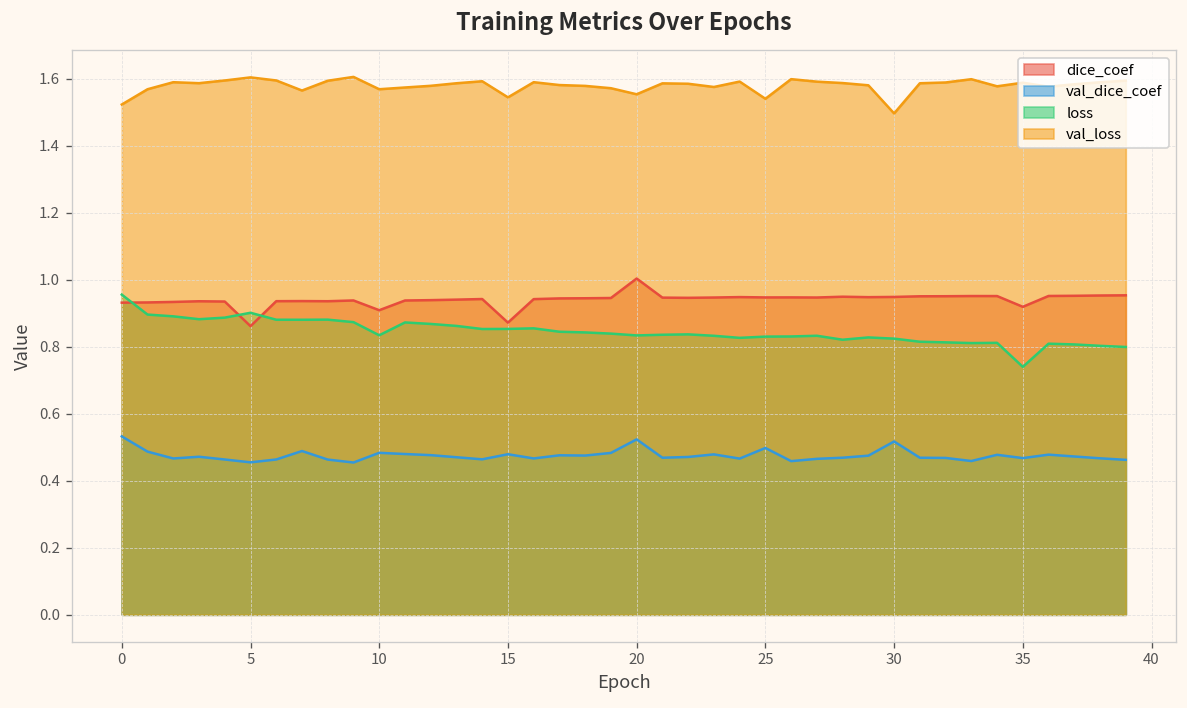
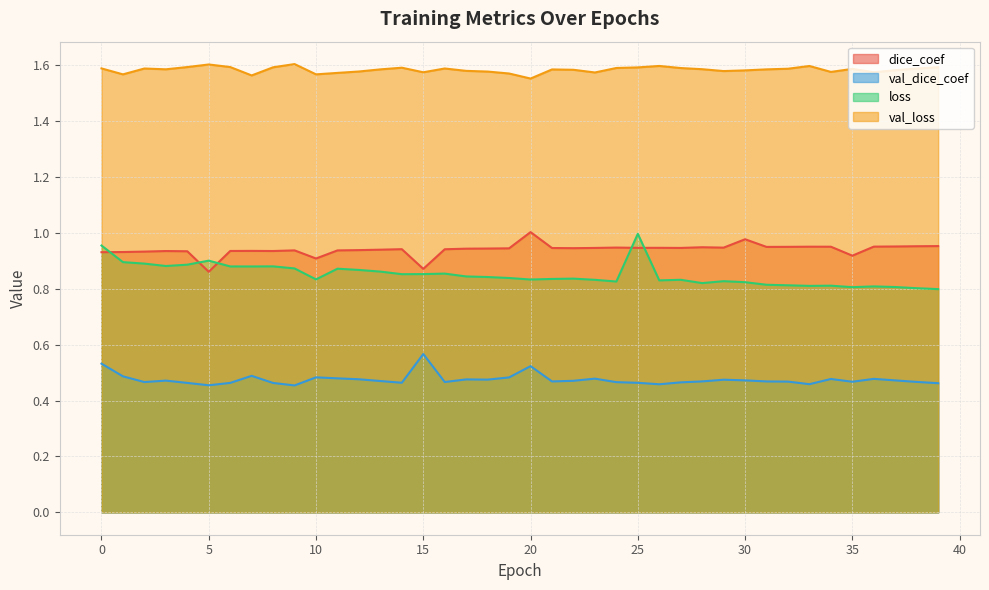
val_loss, 0: 1.52 -> 1.59
val_dice_coef, 15: 0.48 -> 0.57
val_loss, 15: 1.54 -> 1.58
val_dice_coef, 25: 0.50 -> 0.46
loss, 25: 0.83 -> 1.00
val_loss, 25: 1.54 -> 1.59
dice_coef, 30: 0.95 -> 0.98
val_dice_coef, 30: 0.52 -> 0.47
val_loss, 30: 1.50 -> 1.58
loss, 35: 0.74 -> 0.81
